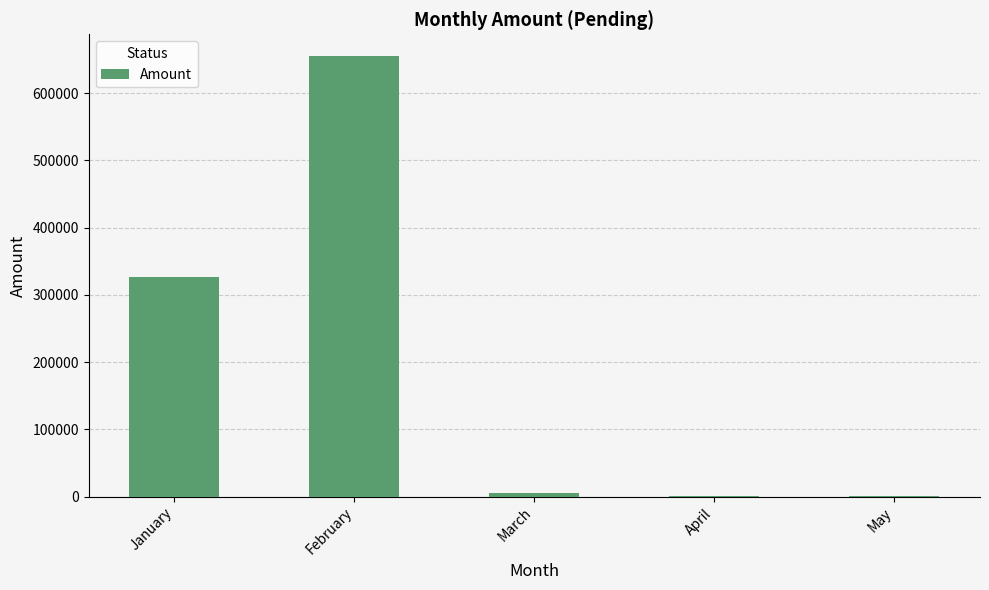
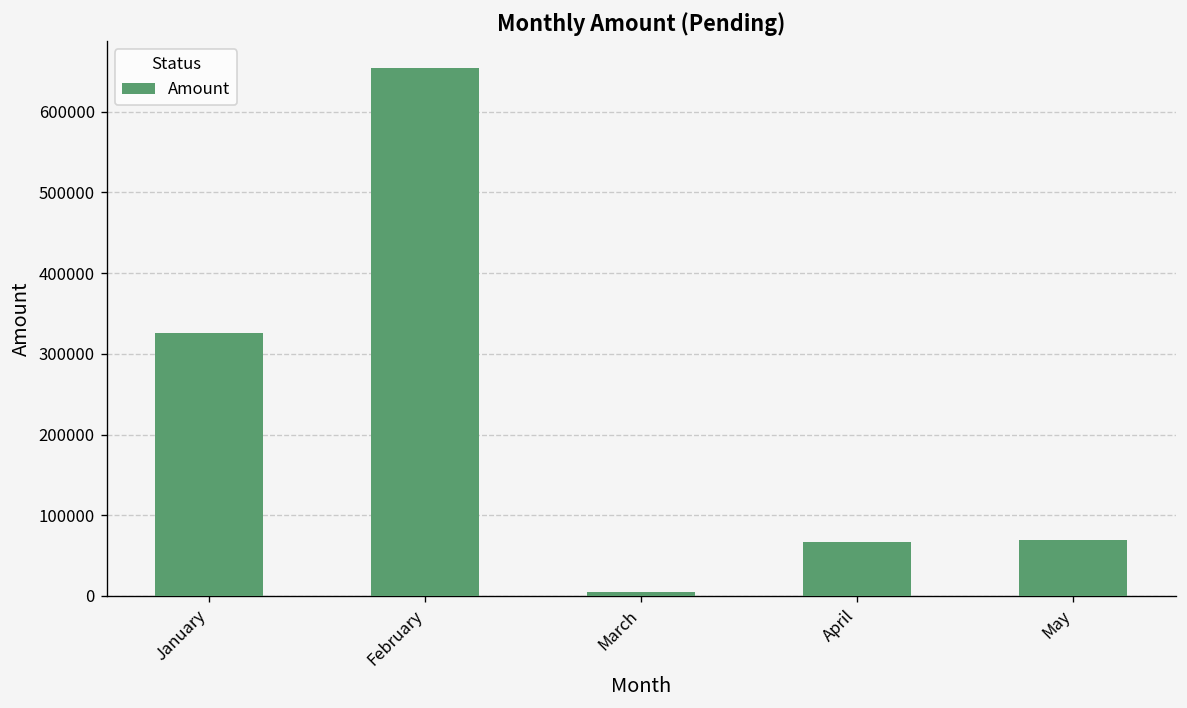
April: 0 -> 70000
May: 0 -> 70000
